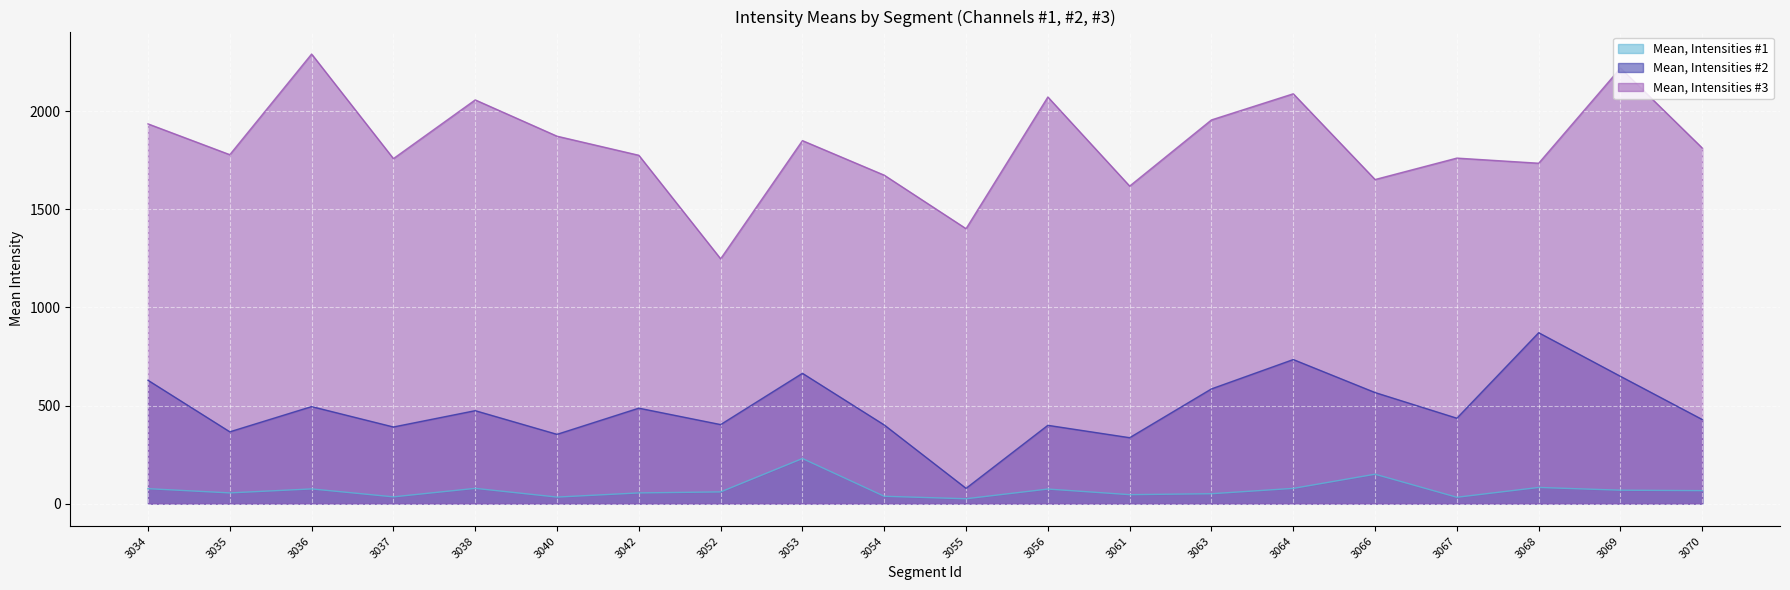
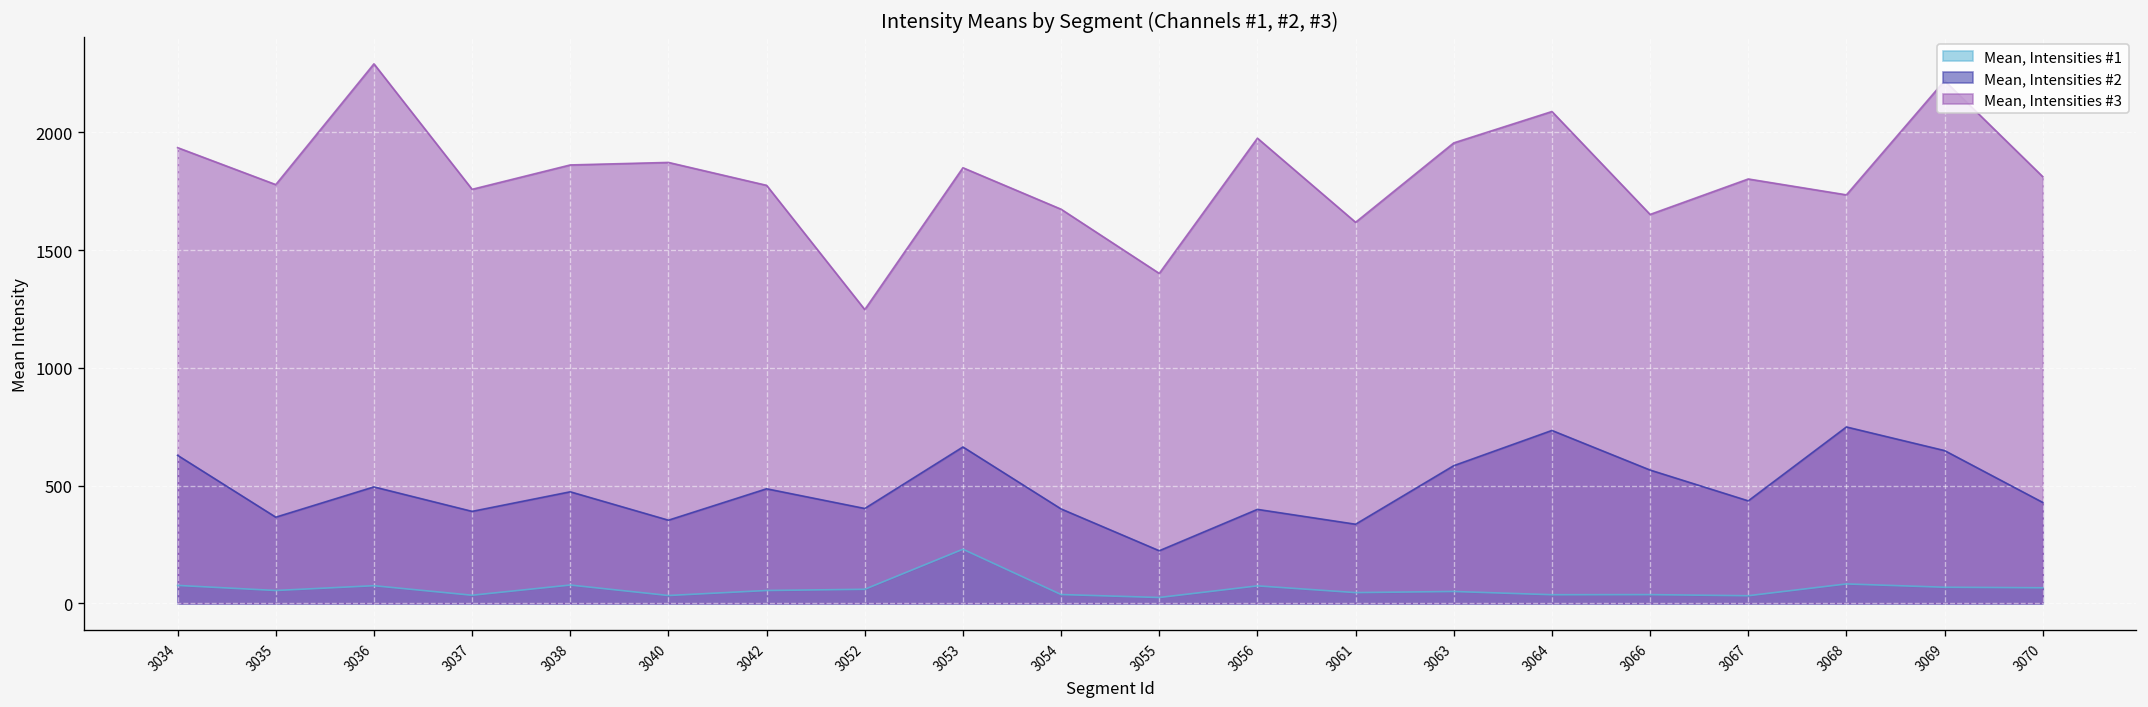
Mean, Intensities #3, 3038: 2060 -> 1860
Mean, Intensities #2, 3055: 80 -> 220
Mean, Intensities #3, 3056: 2070 -> 1980
Mean, Intensities #1, 3064: 80 -> 40
Mean, Intensities #1, 3066: 150 -> 40
Mean, Intensities #3, 3067: 1760 -> 1800
Mean, Intensities #2, 3068: 870 -> 750
